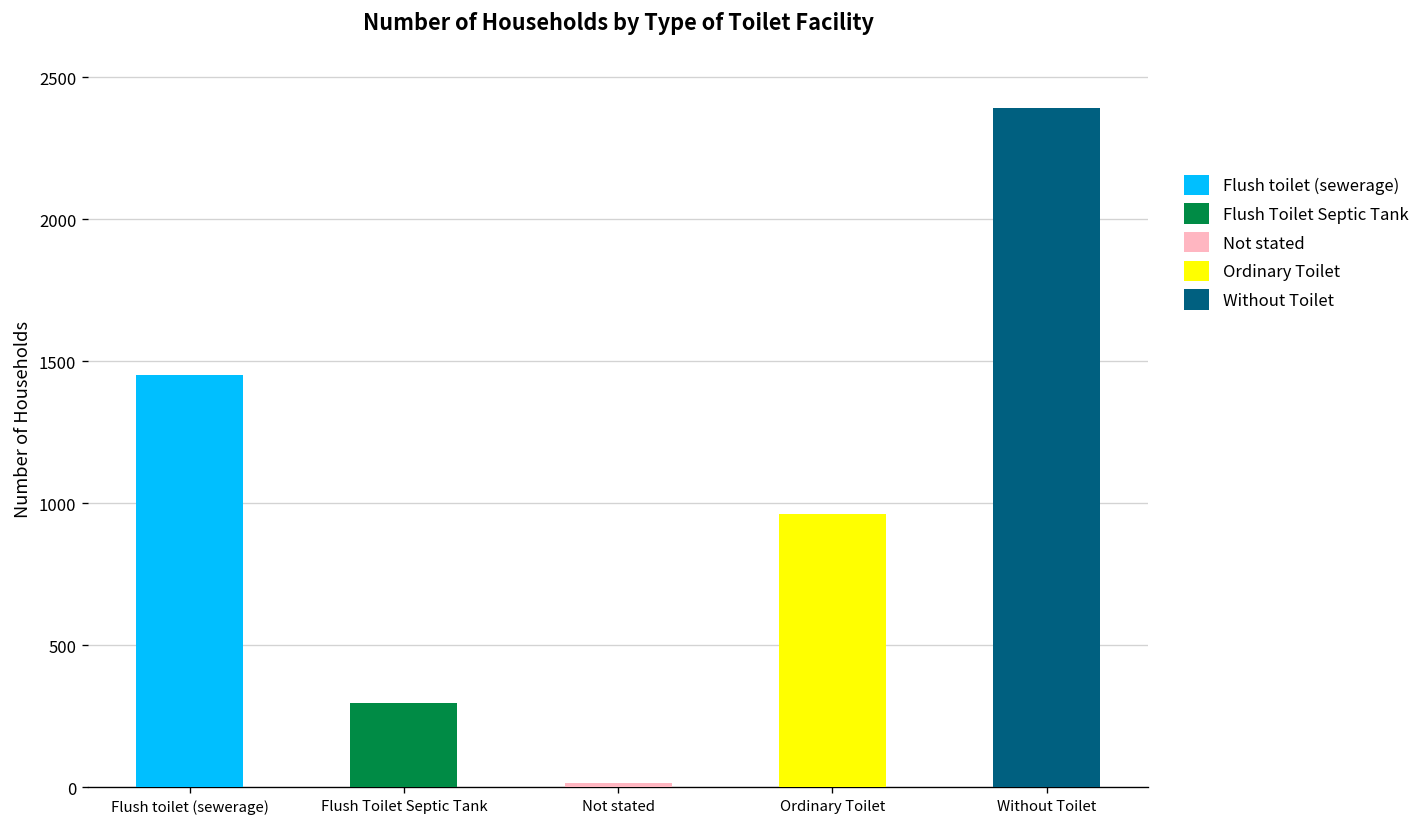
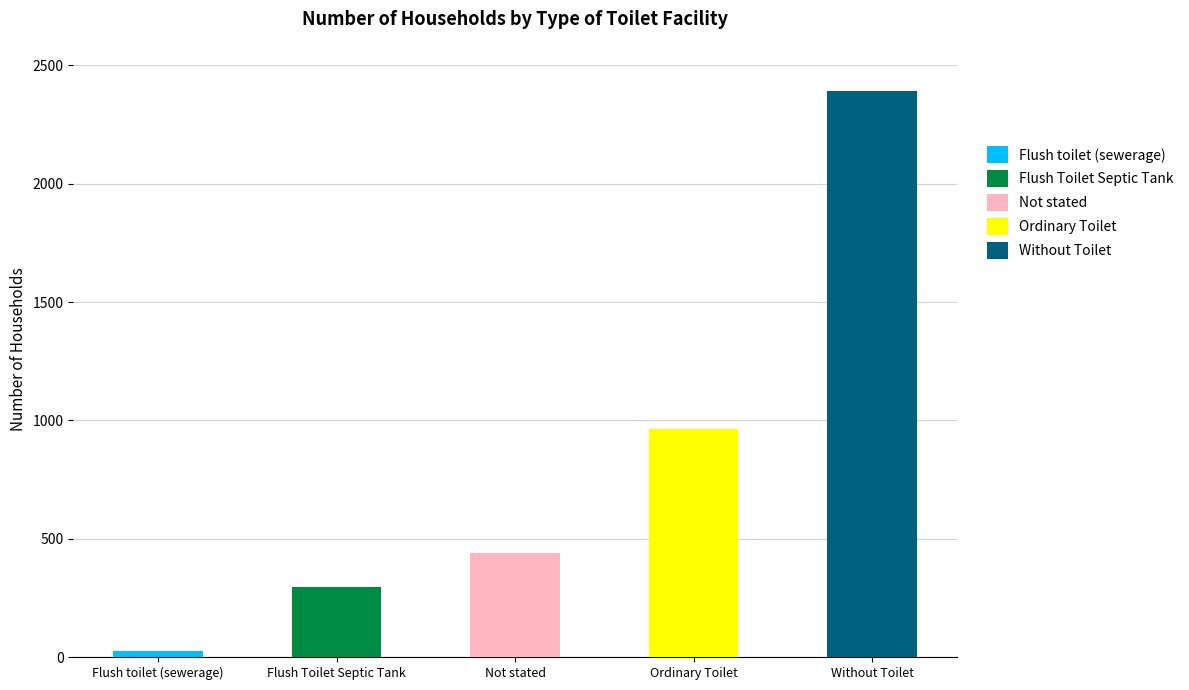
Flush toilet (sewerage): 1450 -> 30
Not stated: 10 -> 440
